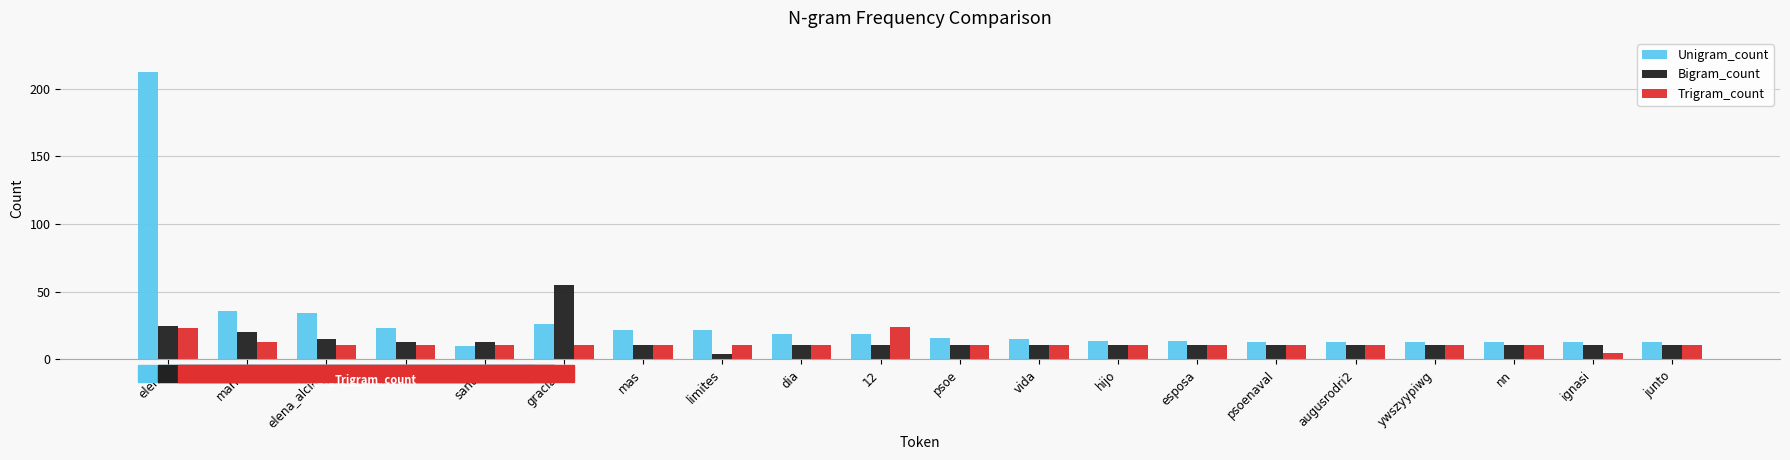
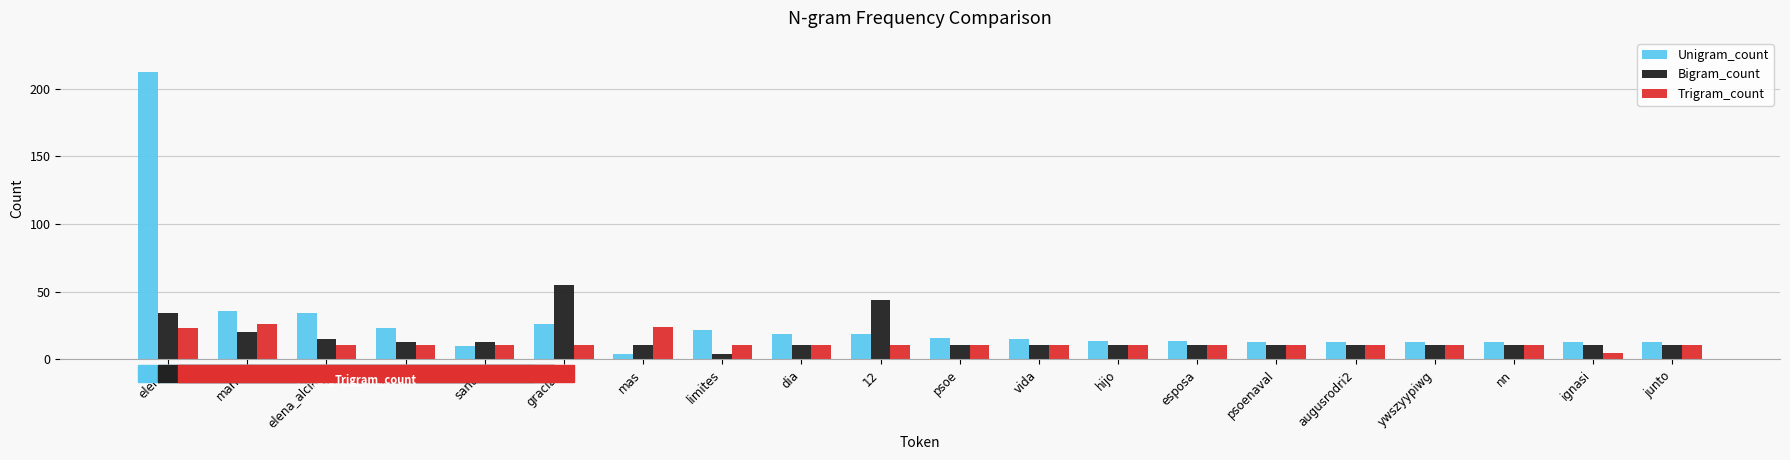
Bigram_count, elena: 25 -> 34
Trigram_count, maria: 13 -> 26
Unigram_count, mas: 22 -> 4
Trigram_count, mas: 11 -> 24
Bigram_count, 12: 11 -> 44
Trigram_count, 12: 24 -> 11
